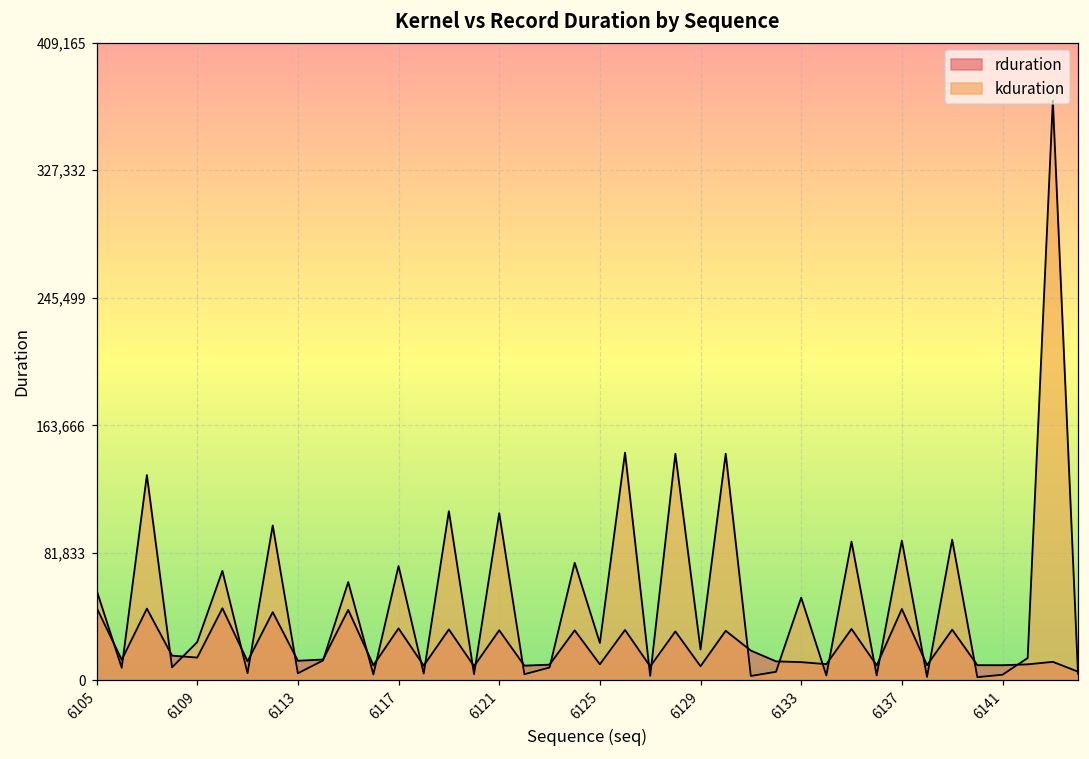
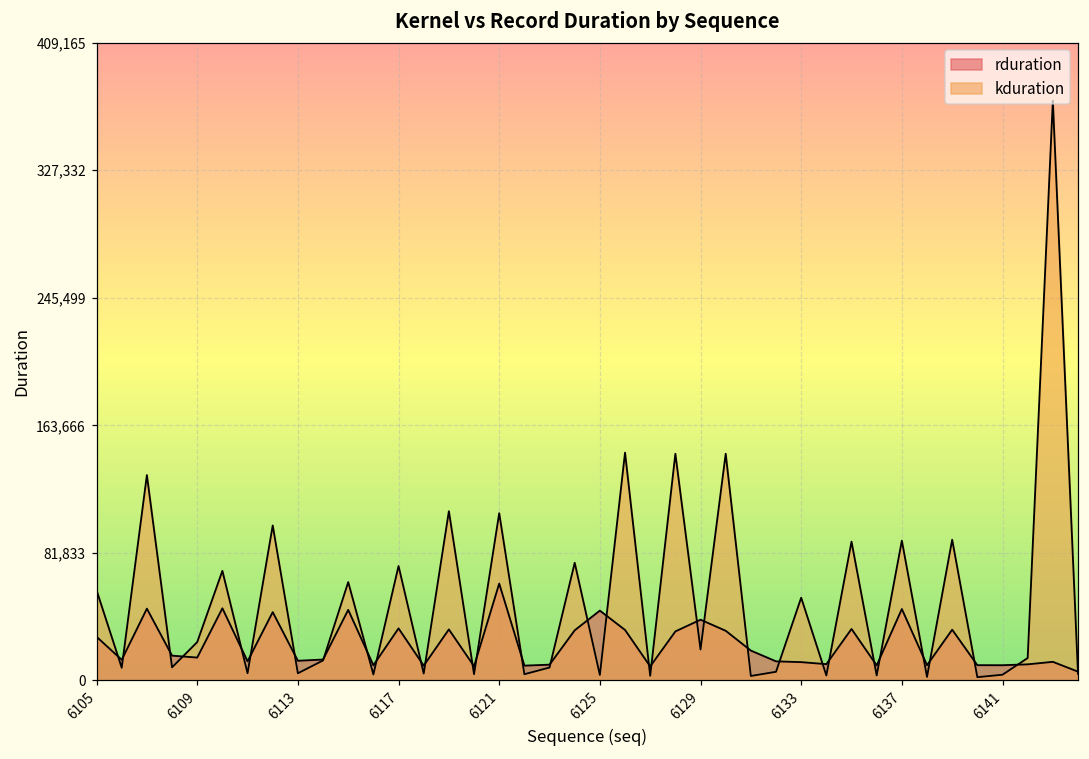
rduration, 6105: 47,000 -> 28,000
rduration, 6121: 32,000 -> 62,000
rduration, 6125: 10,000 -> 45,000
kduration, 6125: 24,000 -> 3,000
rduration, 6129: 9,000 -> 39,000
